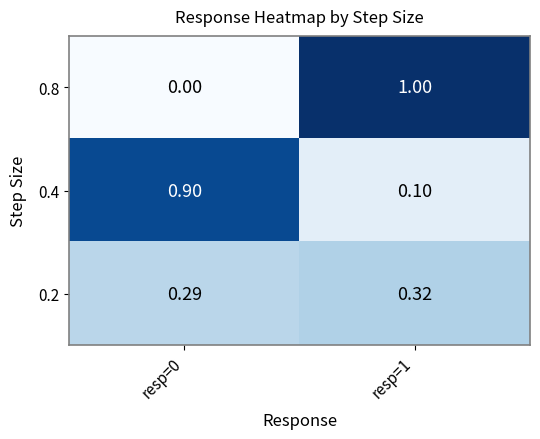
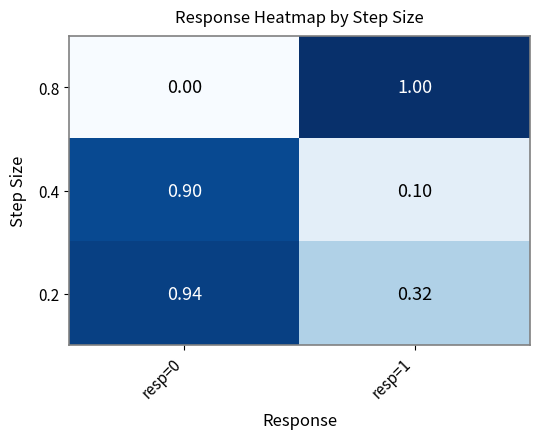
0.2, resp=0: 0.29 -> 0.94
